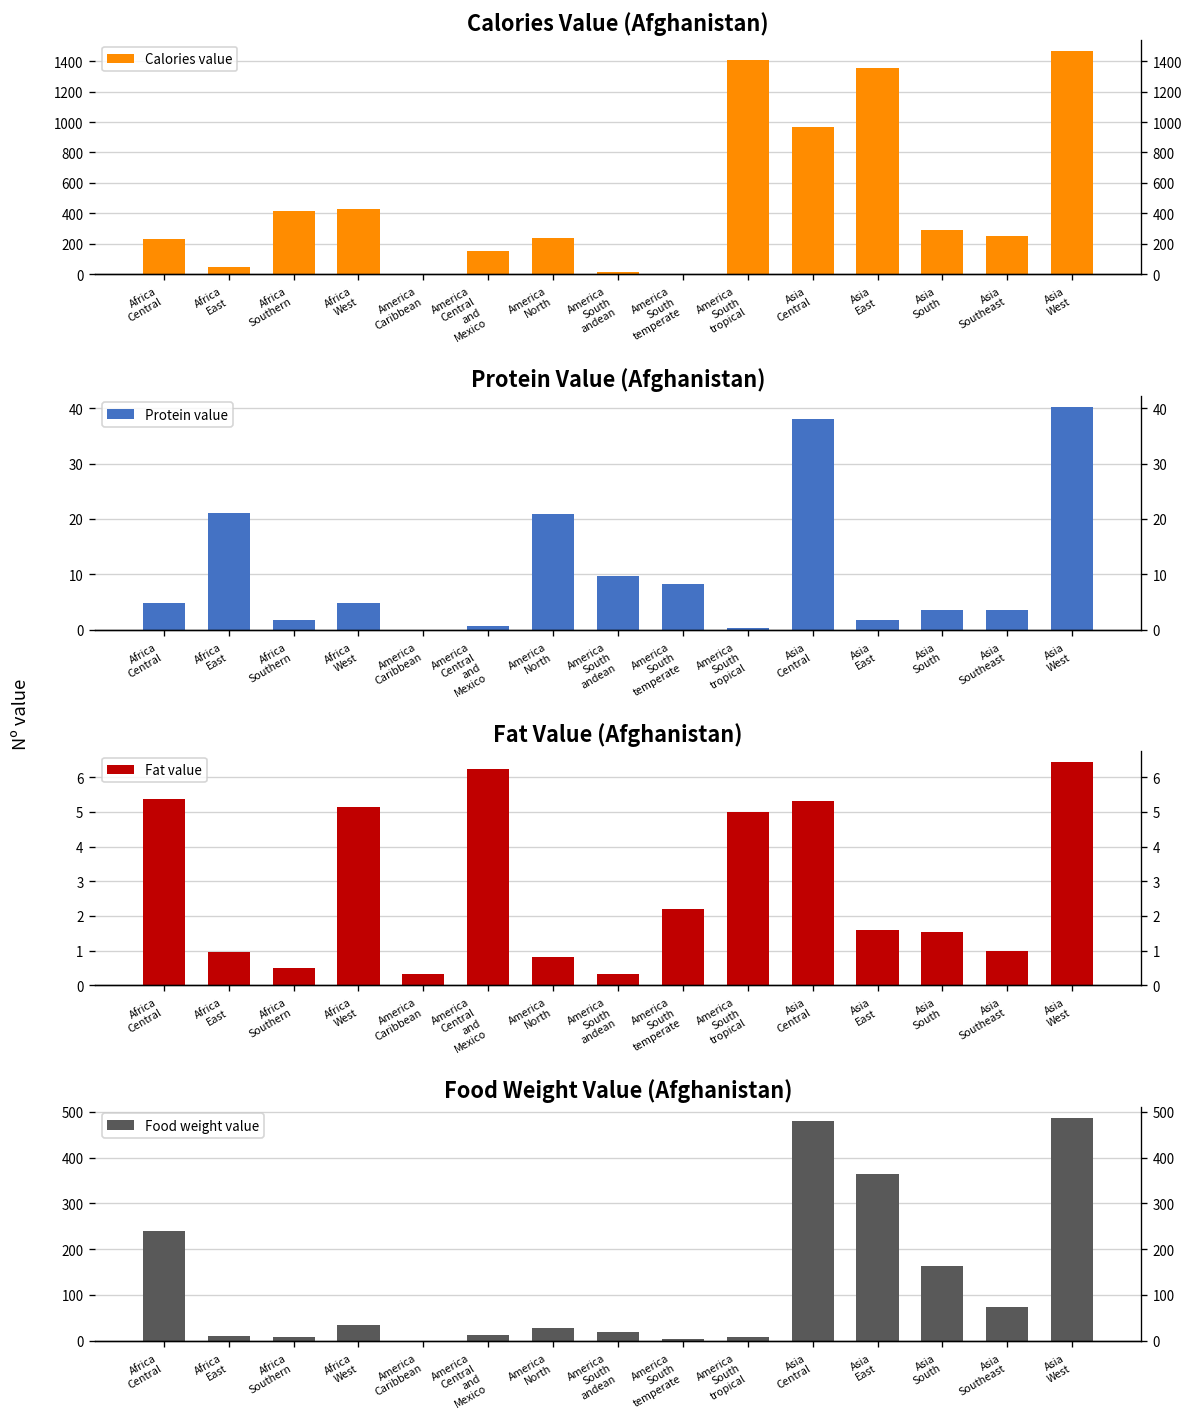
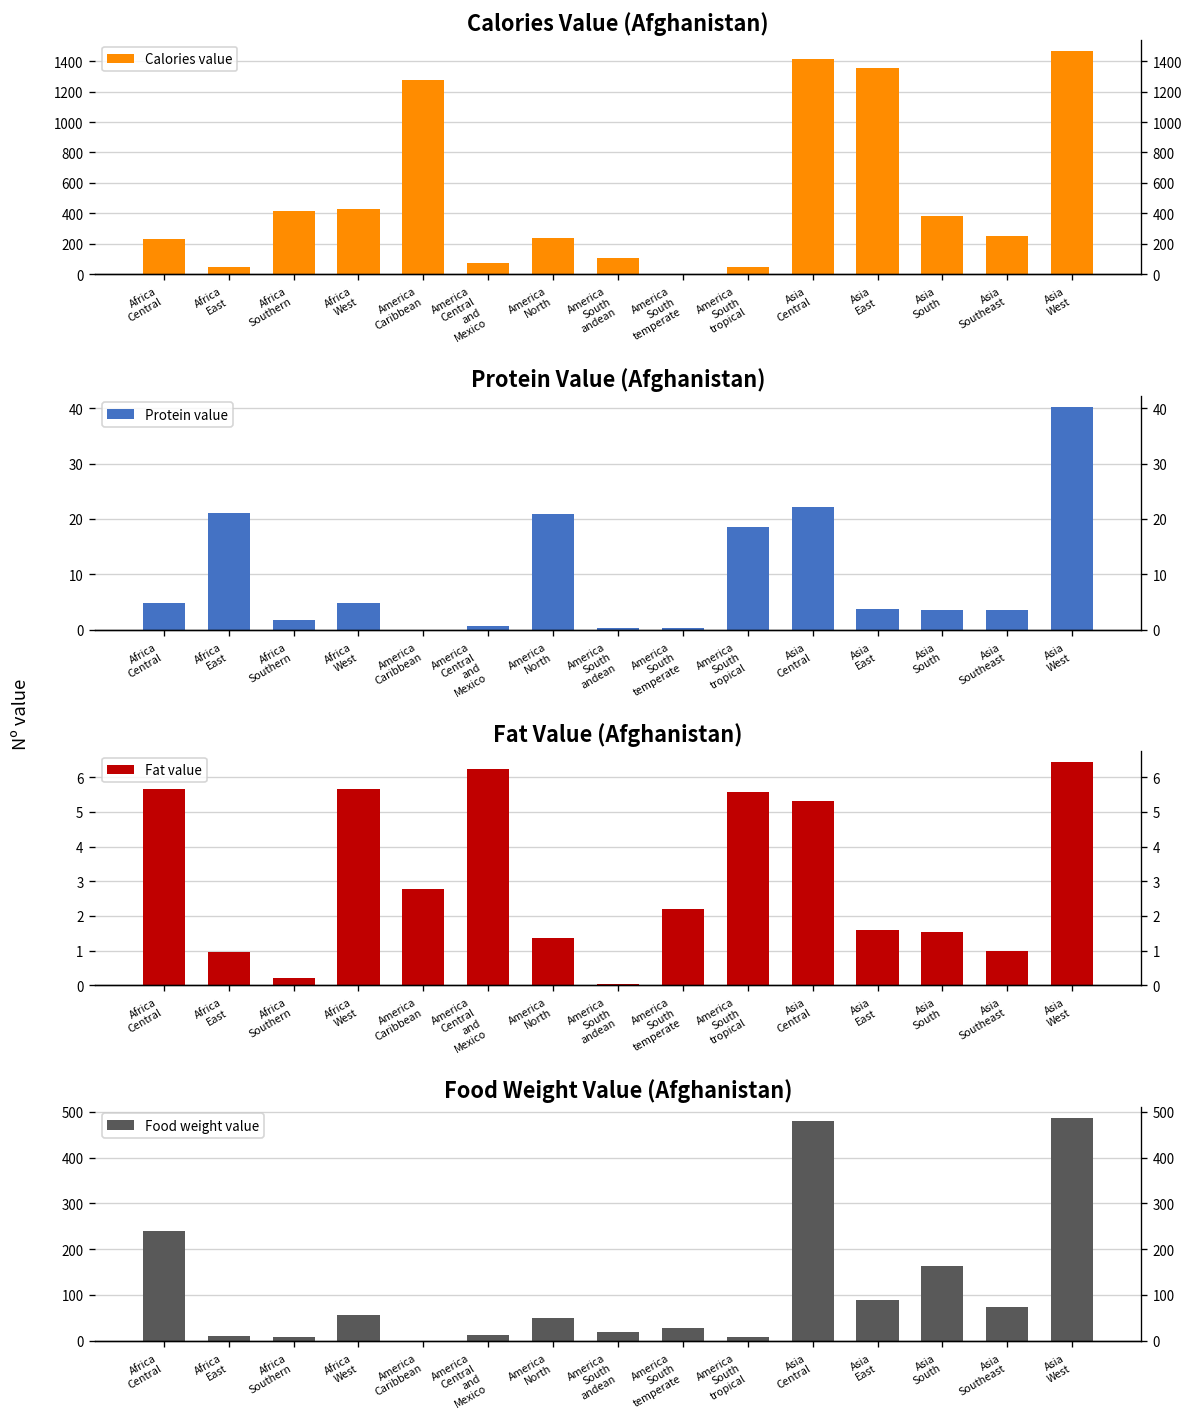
Calories Value (Afghanistan), America Caribbean: 0 -> 1280
Calories Value (Afghanistan), America Central and Mexico: 150 -> 70
Calories Value (Afghanistan), America South andean: 20 -> 100
Calories Value (Afghanistan), America South tropical: 1410 -> 50
Calories Value (Afghanistan), Asia Central: 970 -> 1410
Calories Value (Afghanistan), Asia South: 290 -> 380
Protein Value (Afghanistan), America South andean: 10 -> 0
Protein Value (Afghanistan), America South temperate: 8 -> 0
Protein Value (Afghanistan), America South tropical: 0 -> 19
Protein Value (Afghanistan), Asia Central: 38 -> 22
Protein Value (Afghanistan), Asia East: 2 -> 4
Fat Value (Afghanistan), Africa Central: 5.4 -> 5.7
Fat Value (Afghanistan), Africa Southern: 0.5 -> 0.2
Fat Value (Afghanistan), Africa West: 5.2 -> 5.7
Fat Value (Afghanistan), America Caribbean: 0.3 -> 2.8
Fat Value (Afghanistan), America North: 0.8 -> 1.4
Fat Value (Afghanistan), America South andean: 0.3 -> 0.0
Fat Value (Afghanistan), America South tropical: 5.0 -> 5.6
Food Weight Value (Afghanistan), Africa West: 40 -> 60
Food Weight Value (Afghanistan), America North: 30 -> 50
Food Weight Value (Afghanistan), America South temperate: 0 -> 30
Food Weight Value (Afghanistan), Asia East: 360 -> 90
